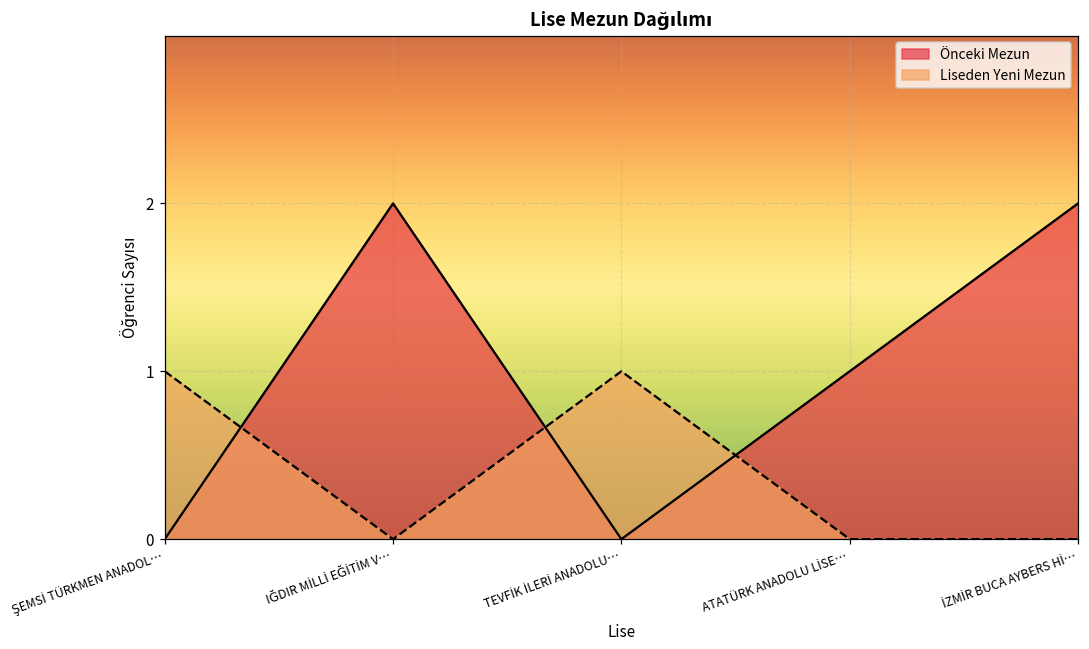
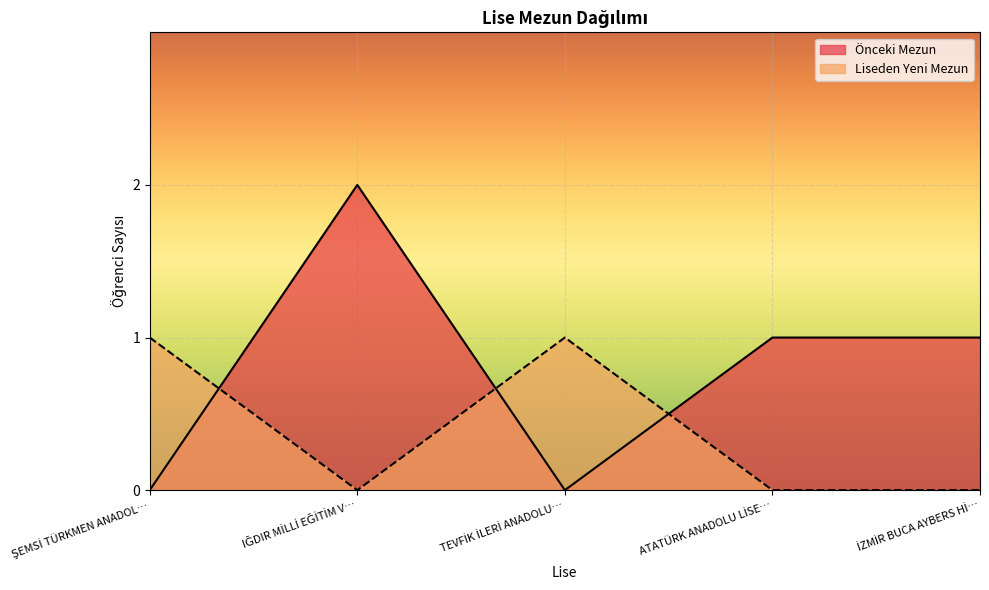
Önceki Mezun, İZMİR BUCA AYBERS Hİ…: 2 -> 1
